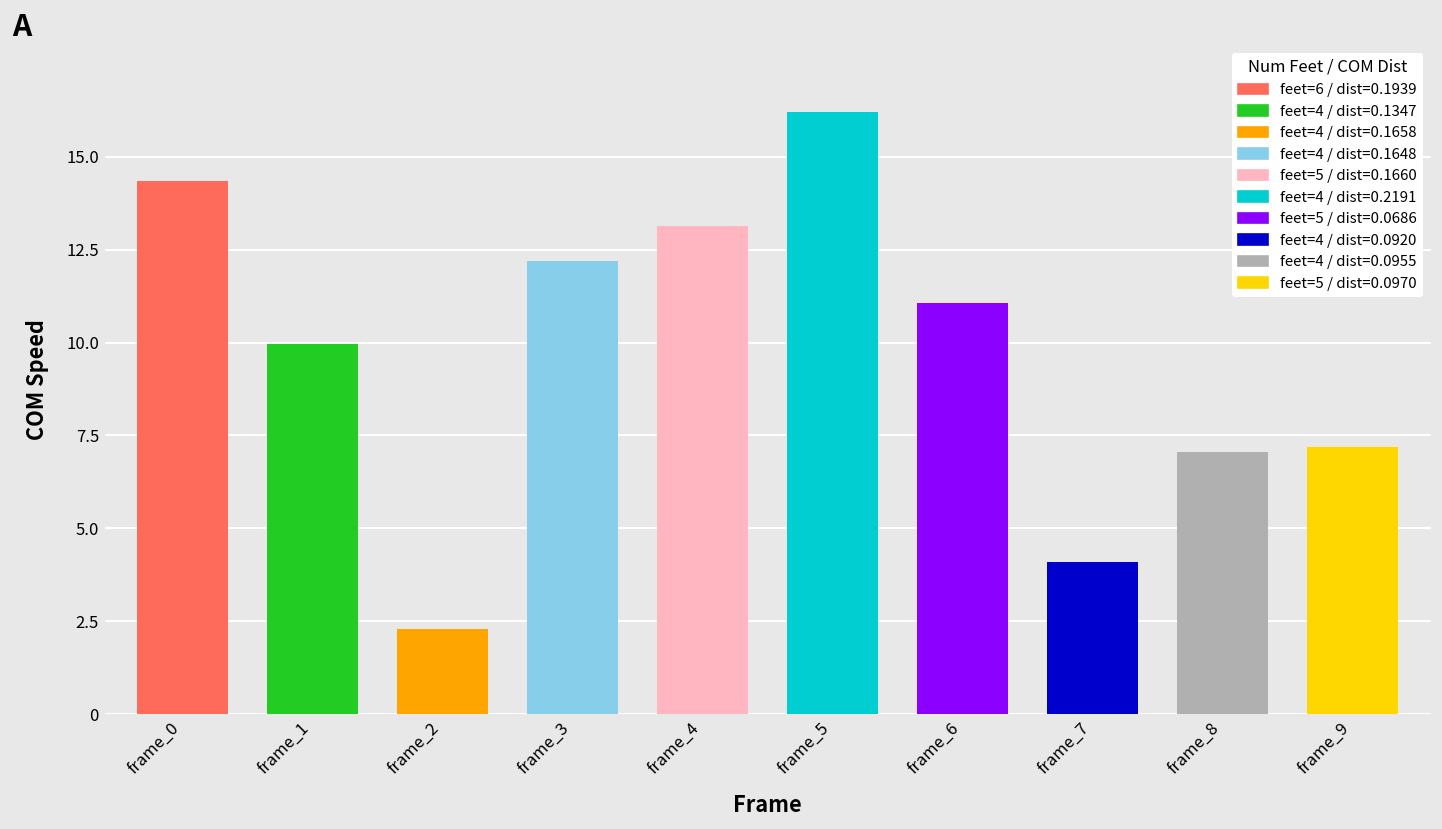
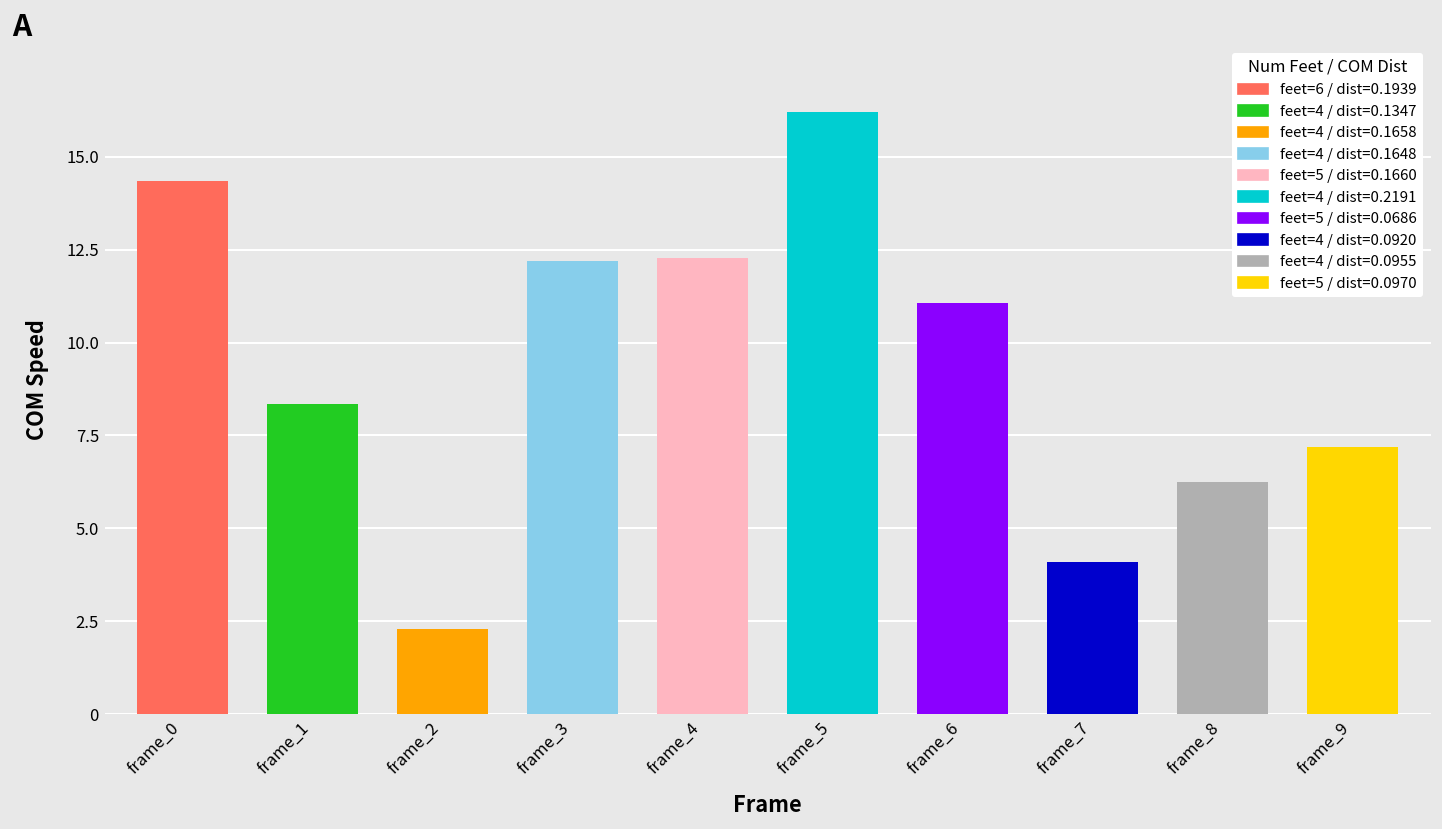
frame_1: 10.0 -> 8.4
frame_4: 13.1 -> 12.3
frame_8: 7.1 -> 6.2
